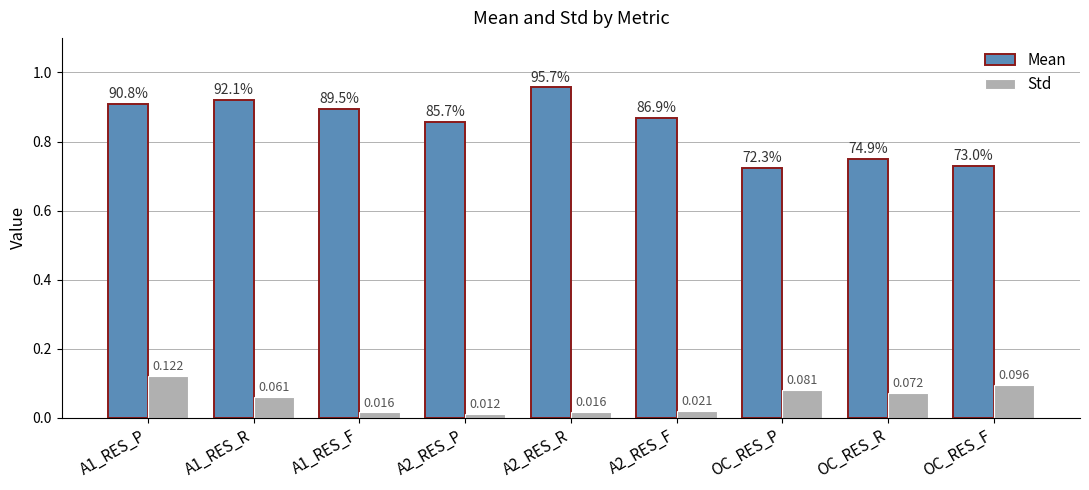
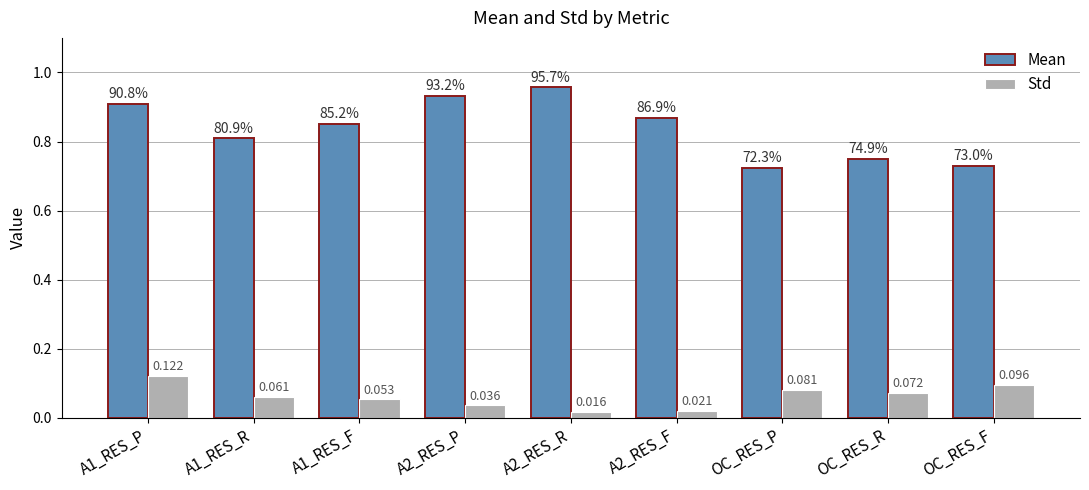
Mean, A1_RES_R: 92.1% -> 80.9%
Mean, A1_RES_F: 89.5% -> 85.2%
Std, A1_RES_F: 0.016 -> 0.053
Mean, A2_RES_P: 85.7% -> 93.2%
Std, A2_RES_P: 0.012 -> 0.036
